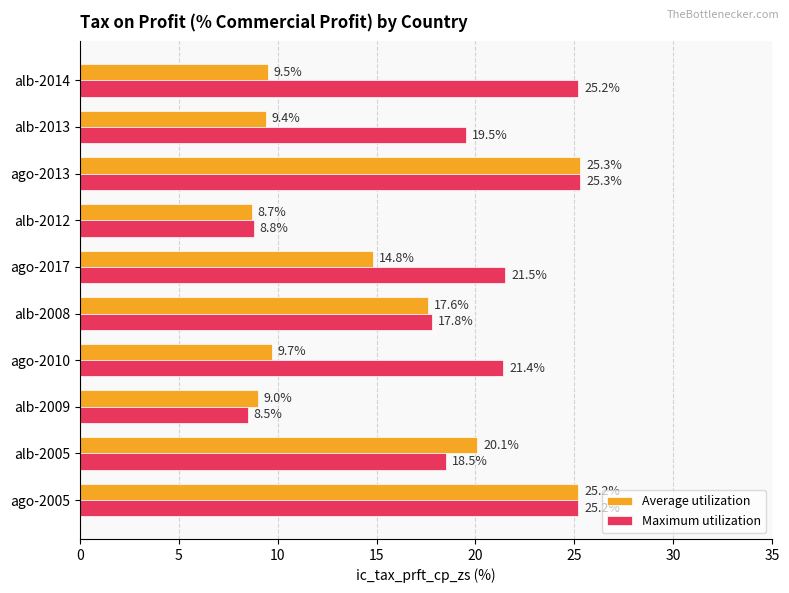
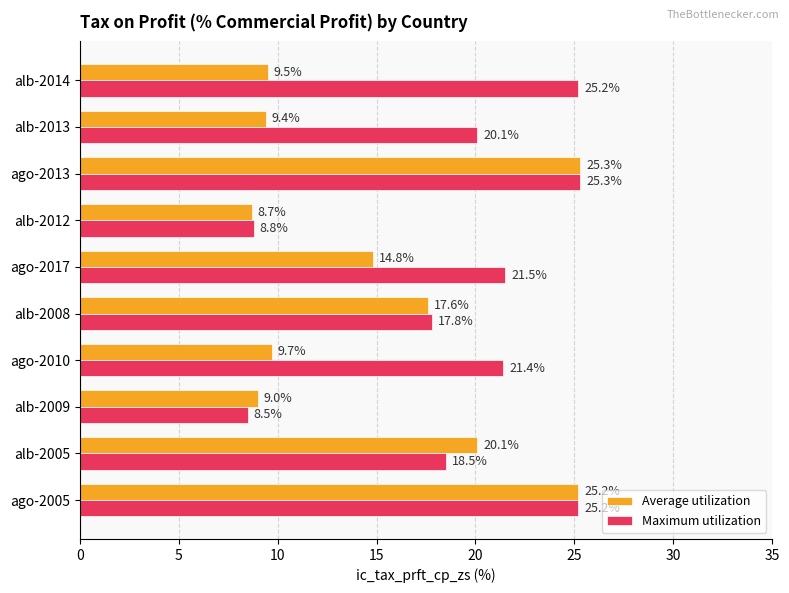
Maximum utilization, alb-2013: 19.5% -> 20.1%
